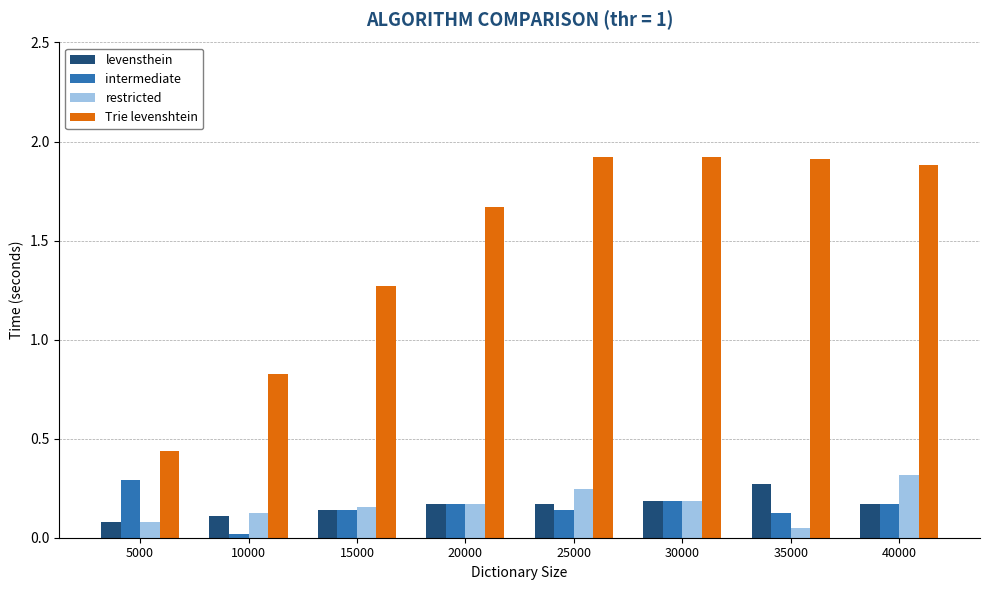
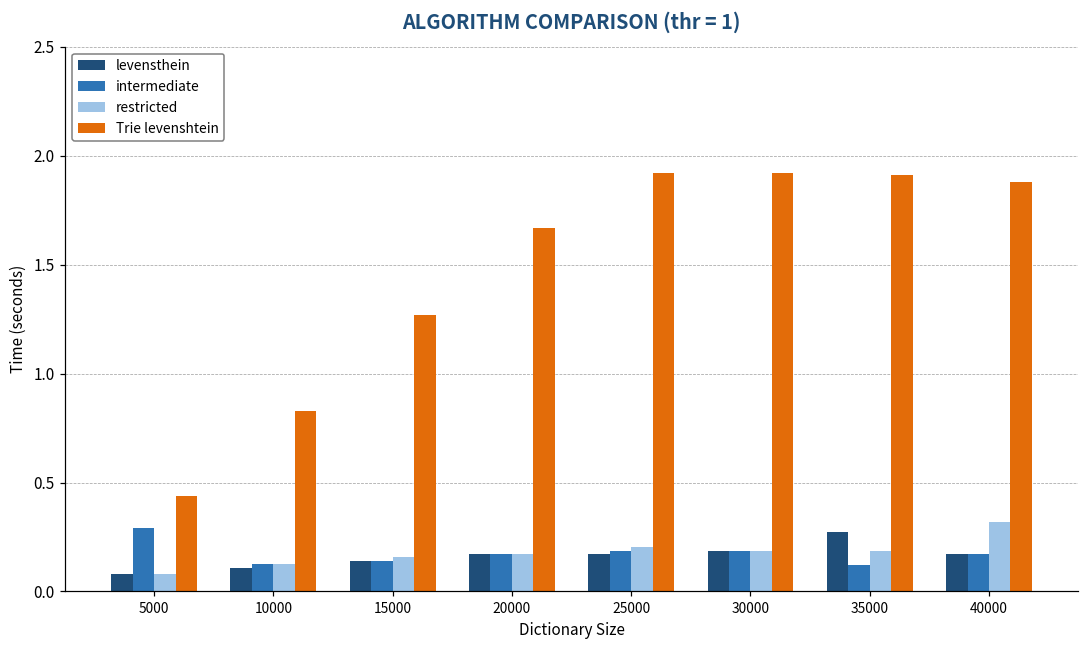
intermediate, 10000: 0.02 -> 0.13
intermediate, 25000: 0.14 -> 0.19
restricted, 25000: 0.25 -> 0.20
restricted, 35000: 0.05 -> 0.19
